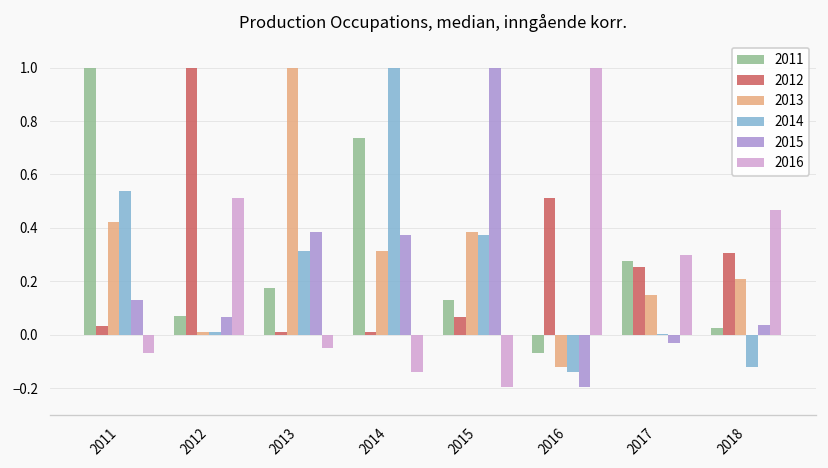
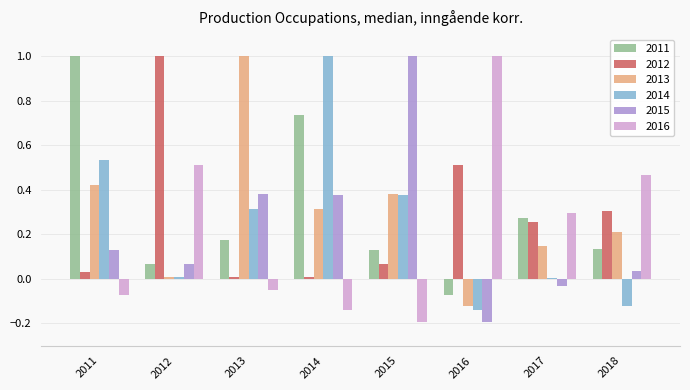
2011, 2018: 0.03 -> 0.13
